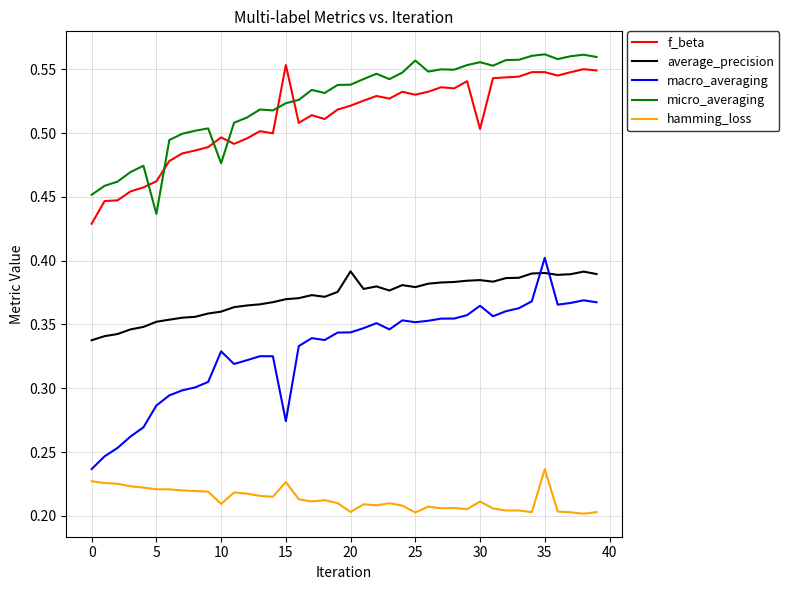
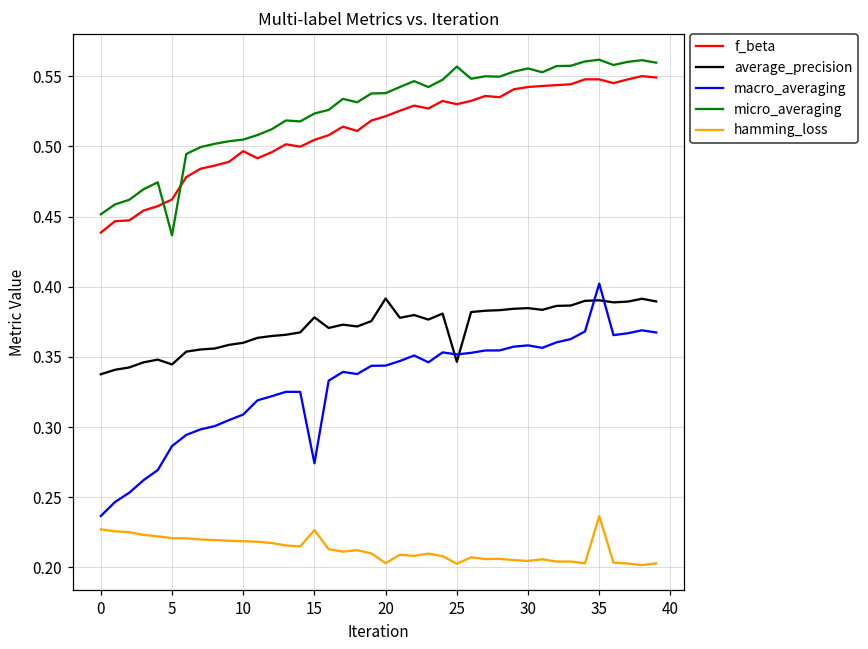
f_beta, 0: 0.429 -> 0.439
average_precision, 5: 0.352 -> 0.345
macro_averaging, 10: 0.329 -> 0.309
micro_averaging, 10: 0.476 -> 0.505
hamming_loss, 10: 0.209 -> 0.219
f_beta, 15: 0.553 -> 0.505
average_precision, 15: 0.370 -> 0.378
average_precision, 25: 0.379 -> 0.347
f_beta, 30: 0.503 -> 0.542
macro_averaging, 30: 0.365 -> 0.358
hamming_loss, 30: 0.211 -> 0.205
